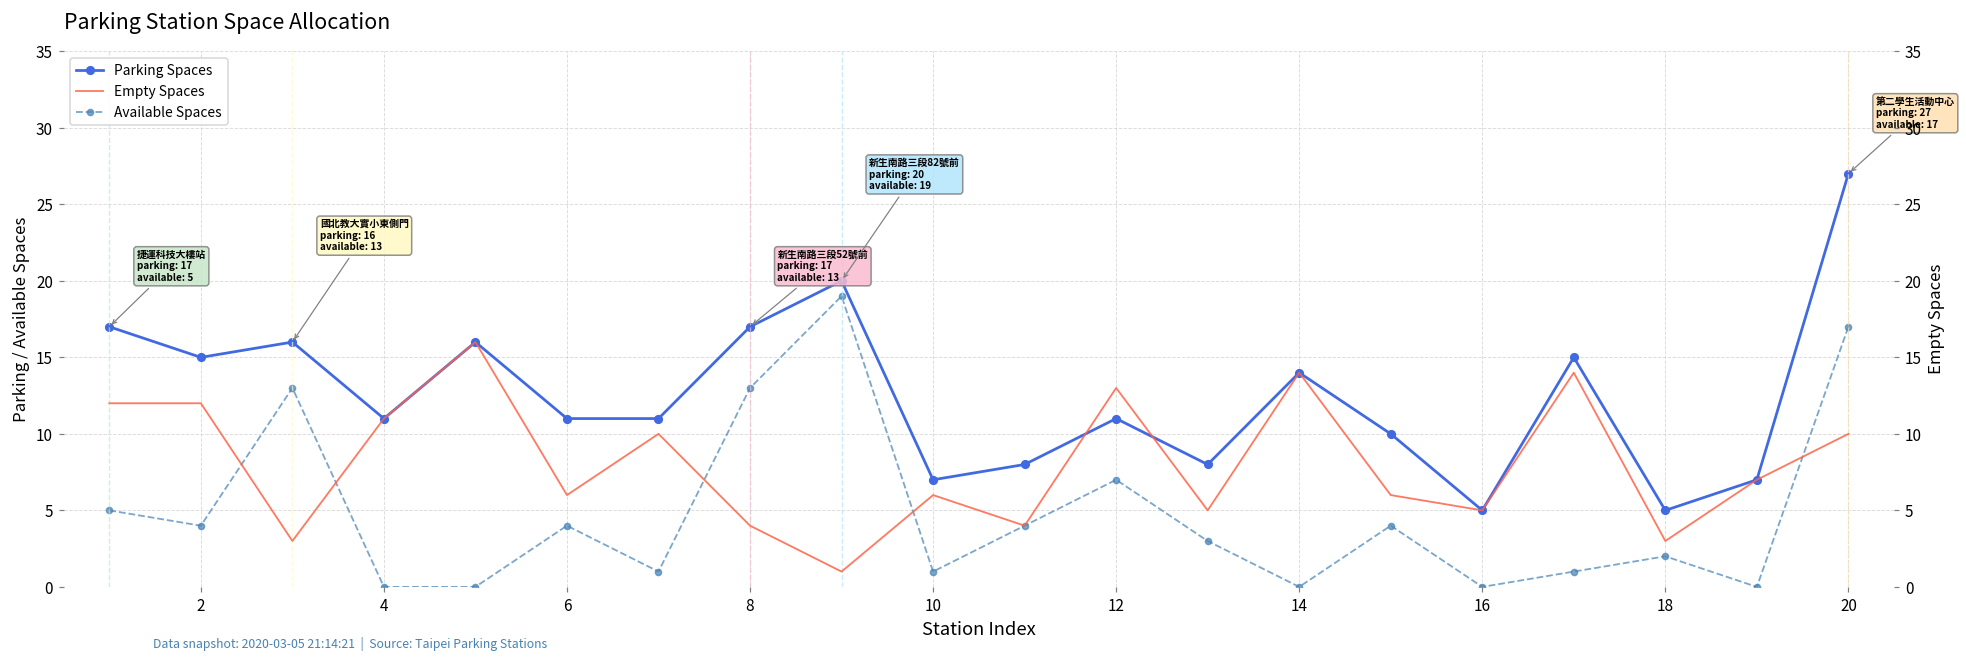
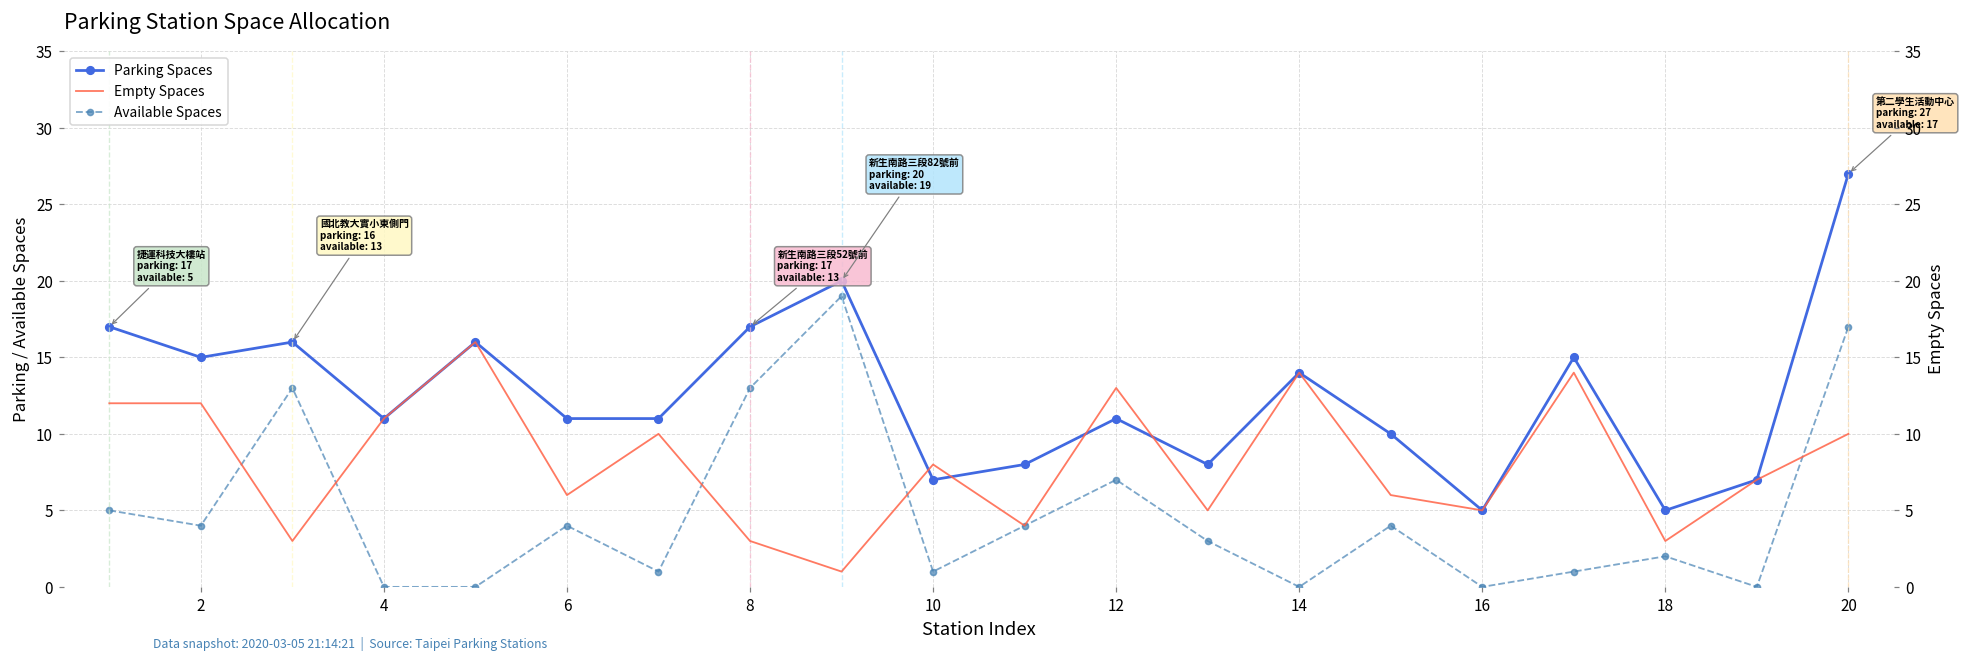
Empty Spaces, 8: 4 -> 3
Empty Spaces, 10: 6 -> 8
